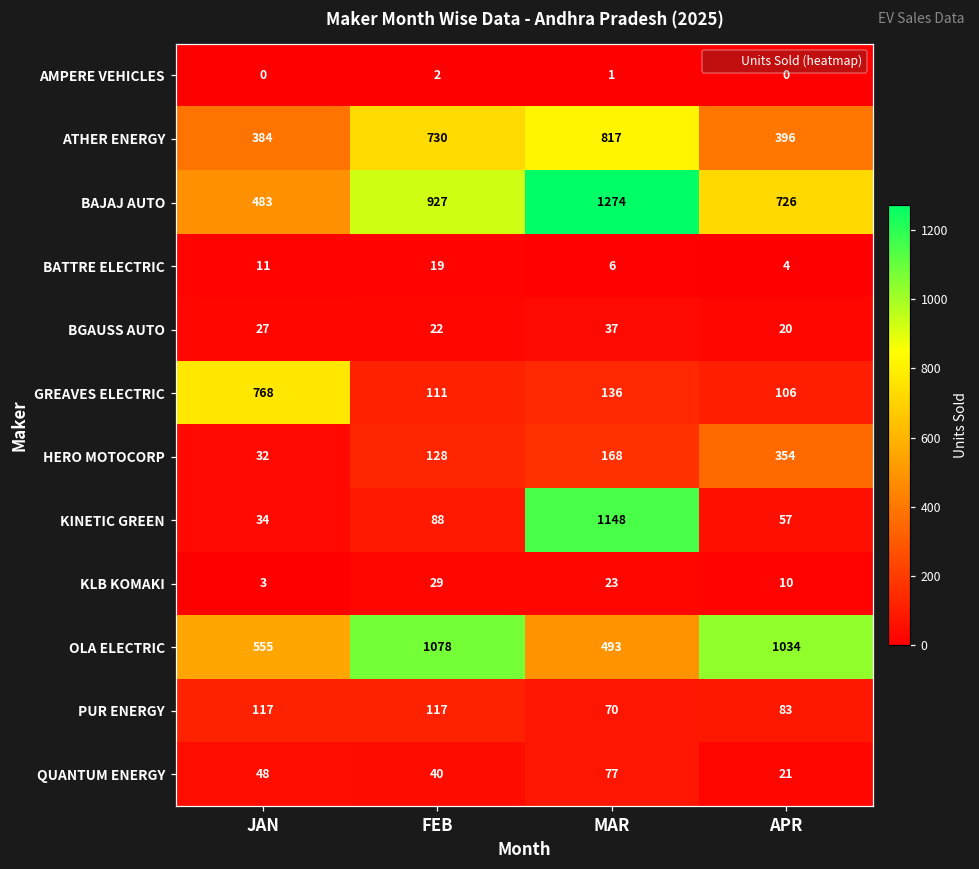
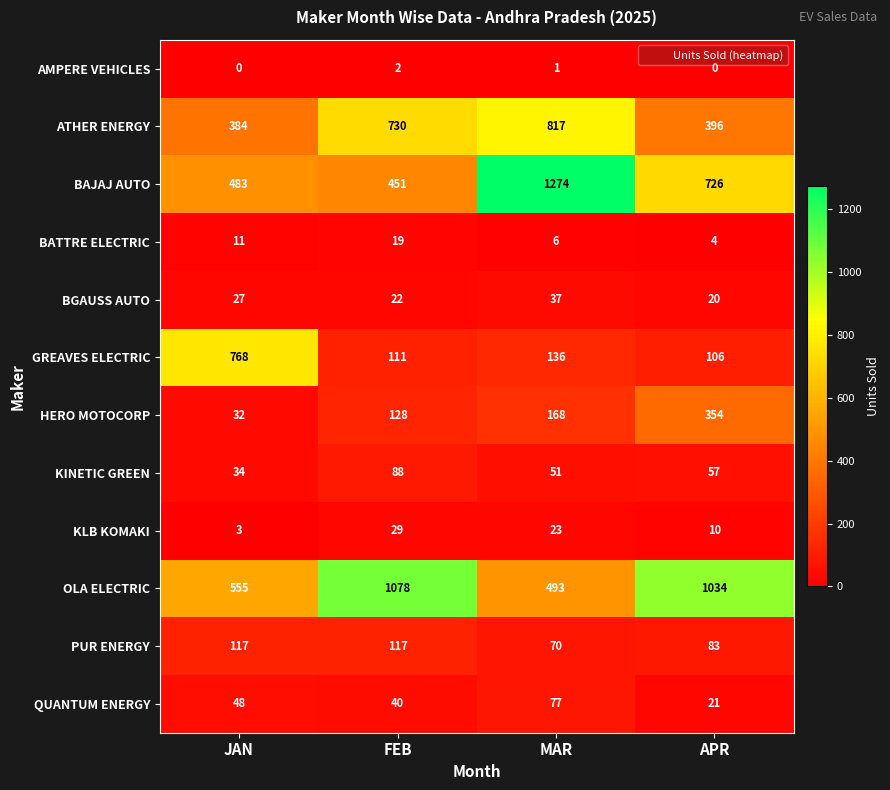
BAJAJ AUTO, FEB: 927 -> 451
KINETIC GREEN, MAR: 1148 -> 51
